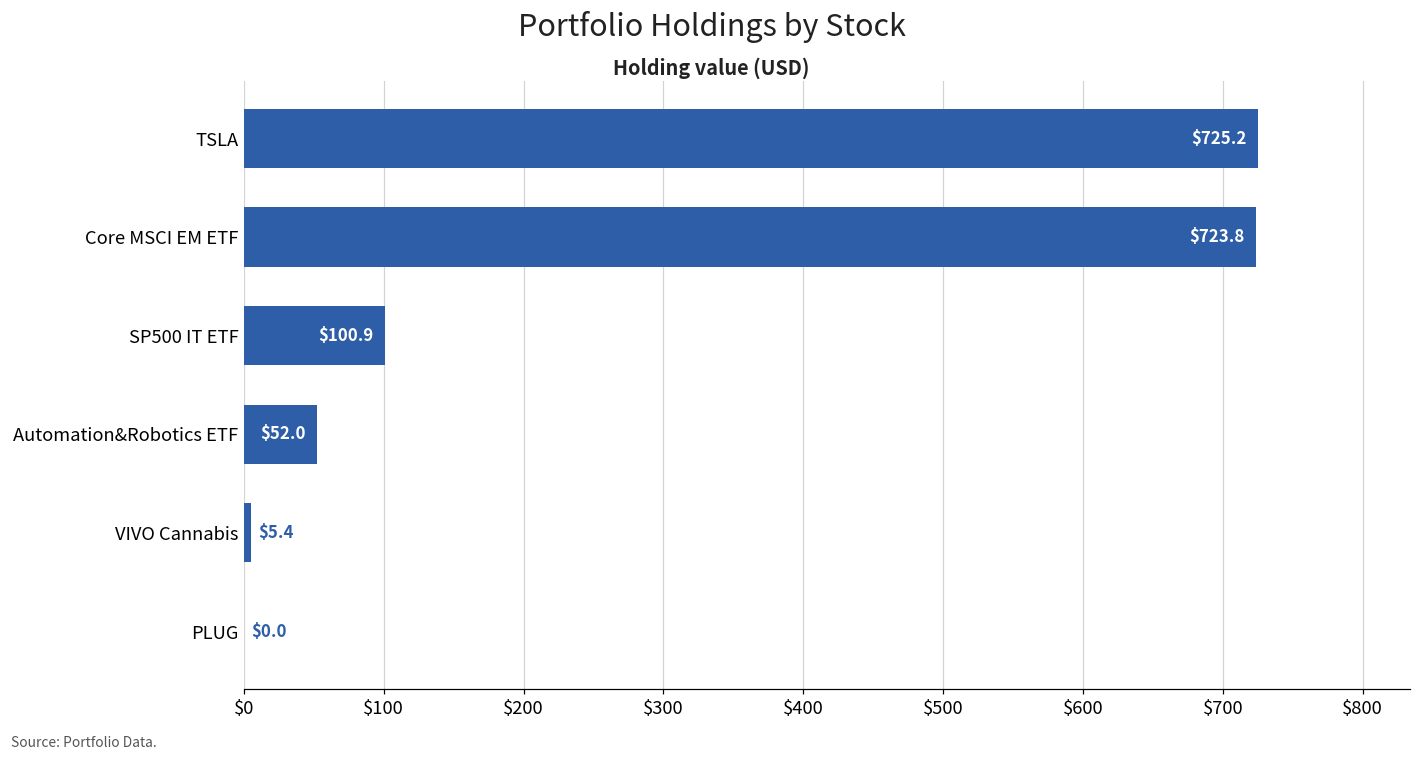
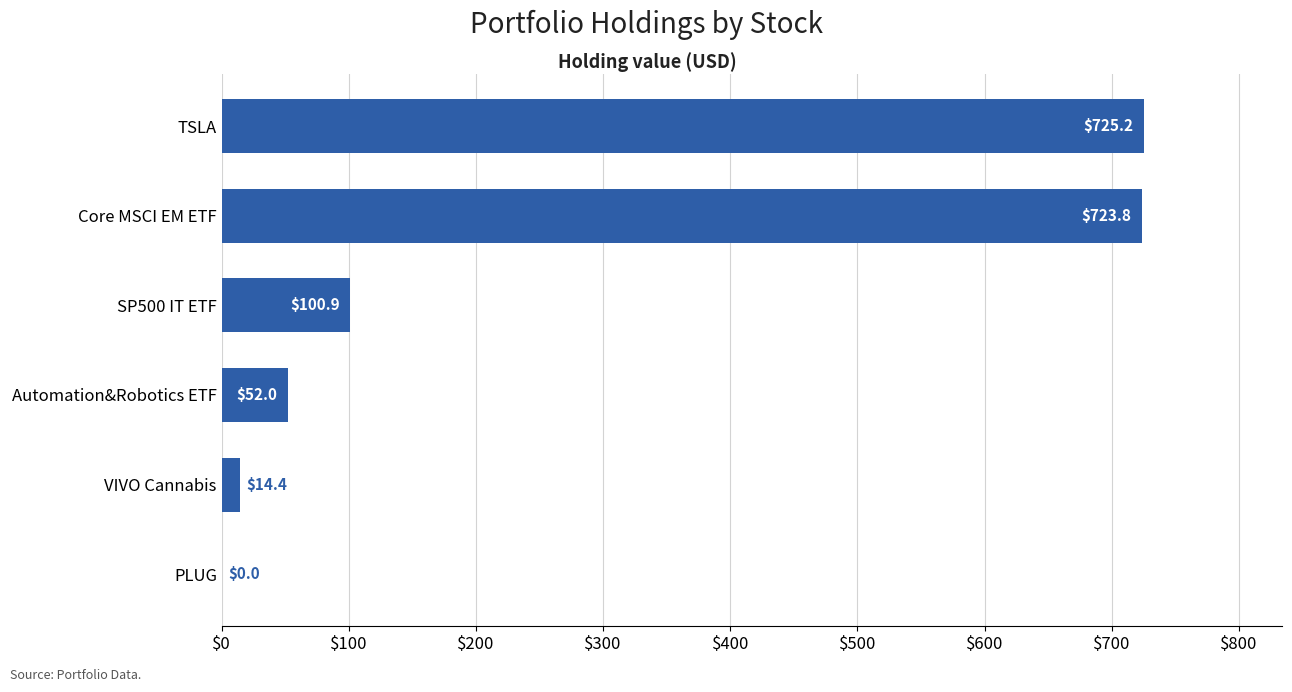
VIVO Cannabis: $5.4 -> $14.4
